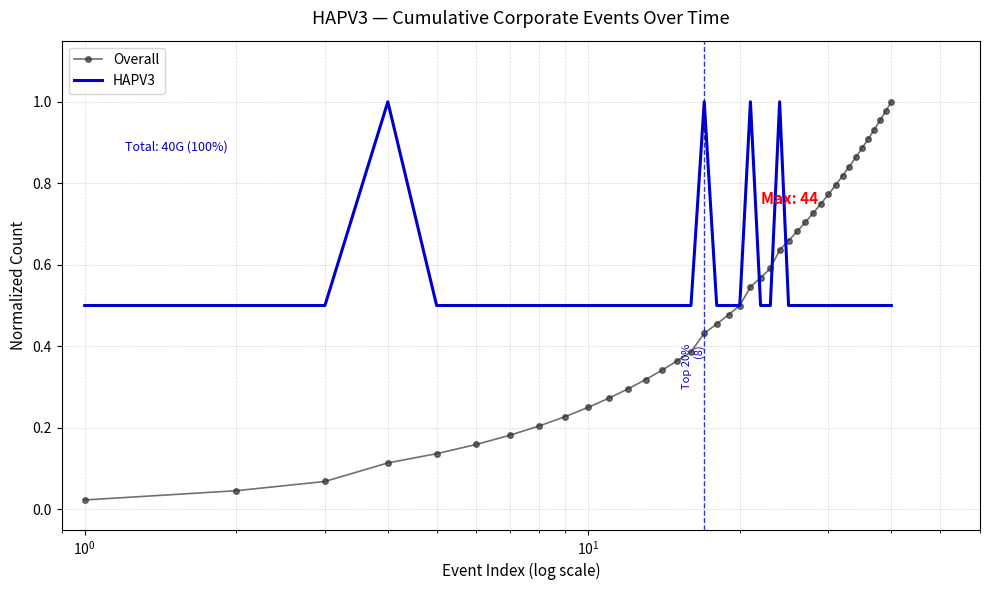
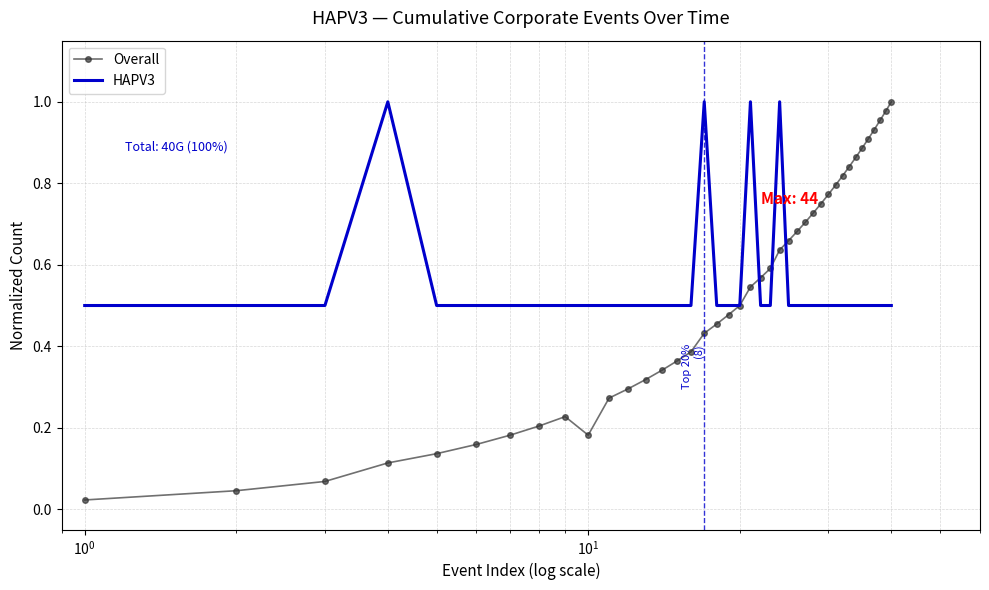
Overall, 10^1: 0.25 -> 0.18
